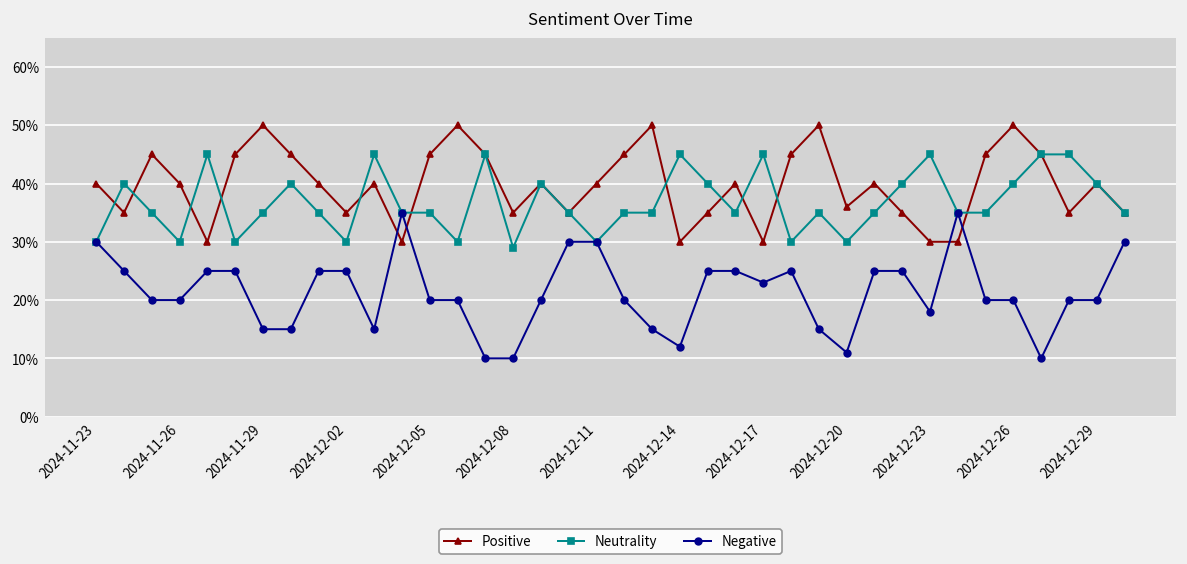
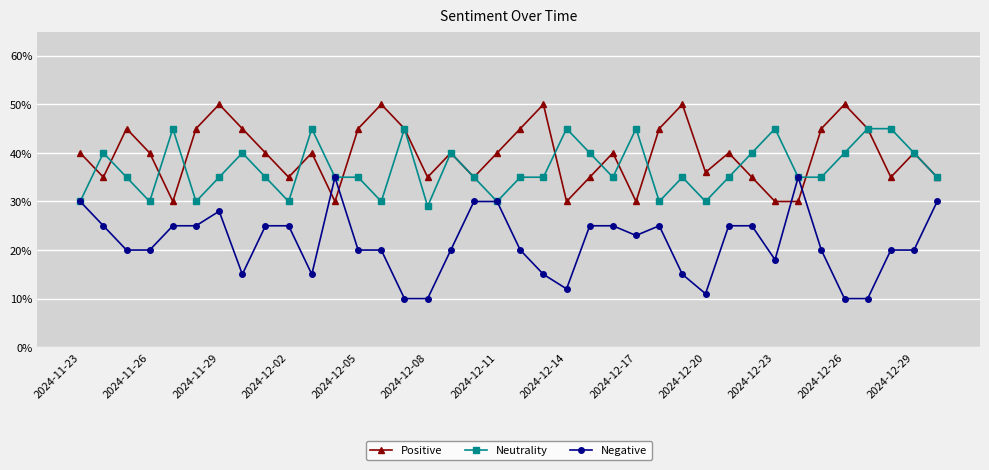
Negative, 2024-11-29: 15% -> 28%
Negative, 2024-12-26: 20% -> 10%
